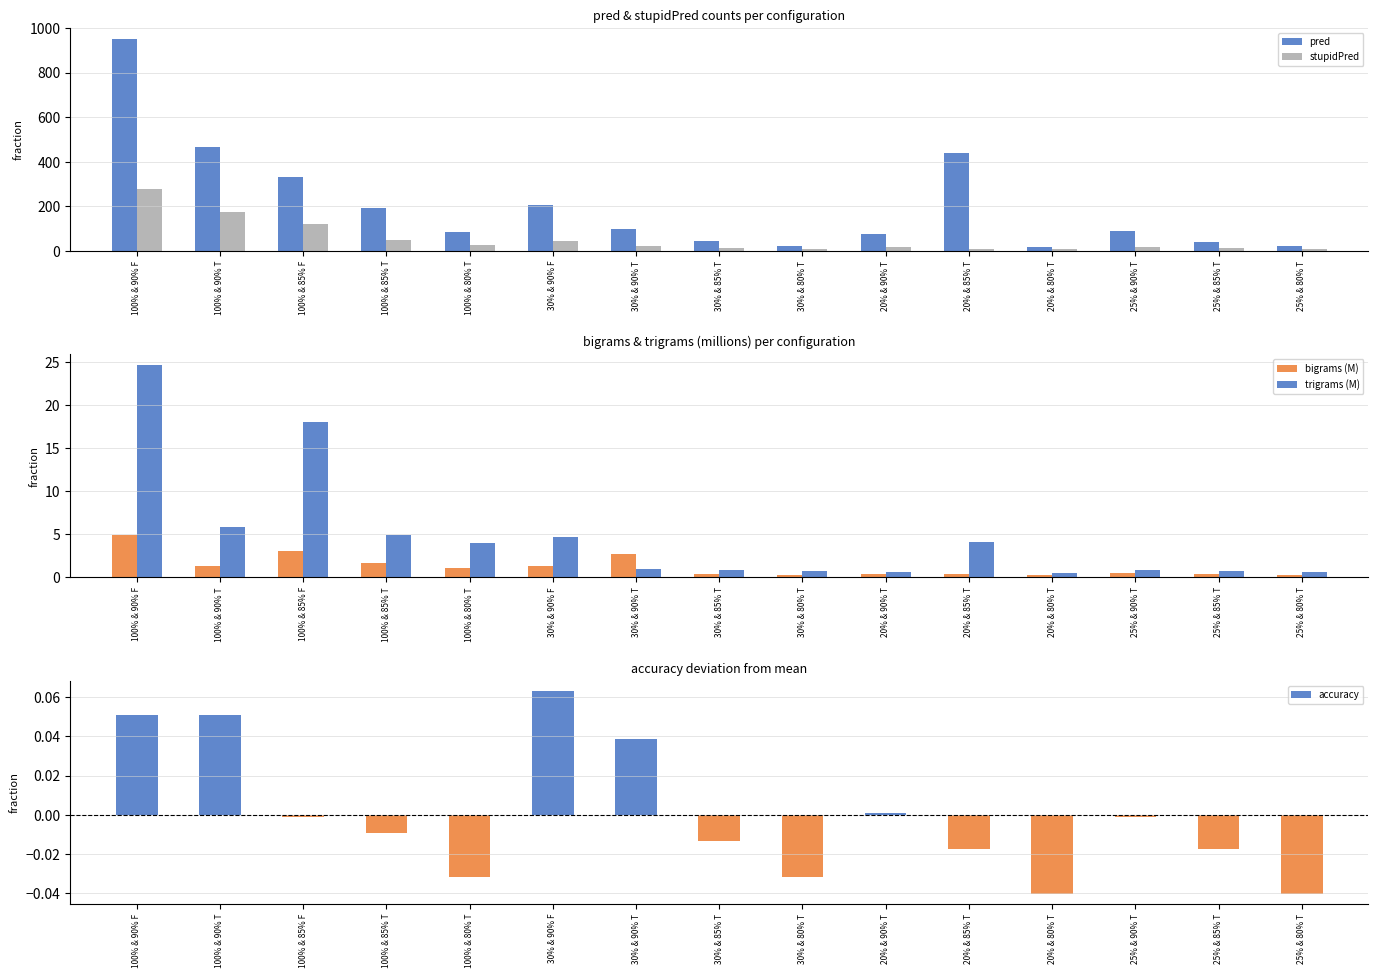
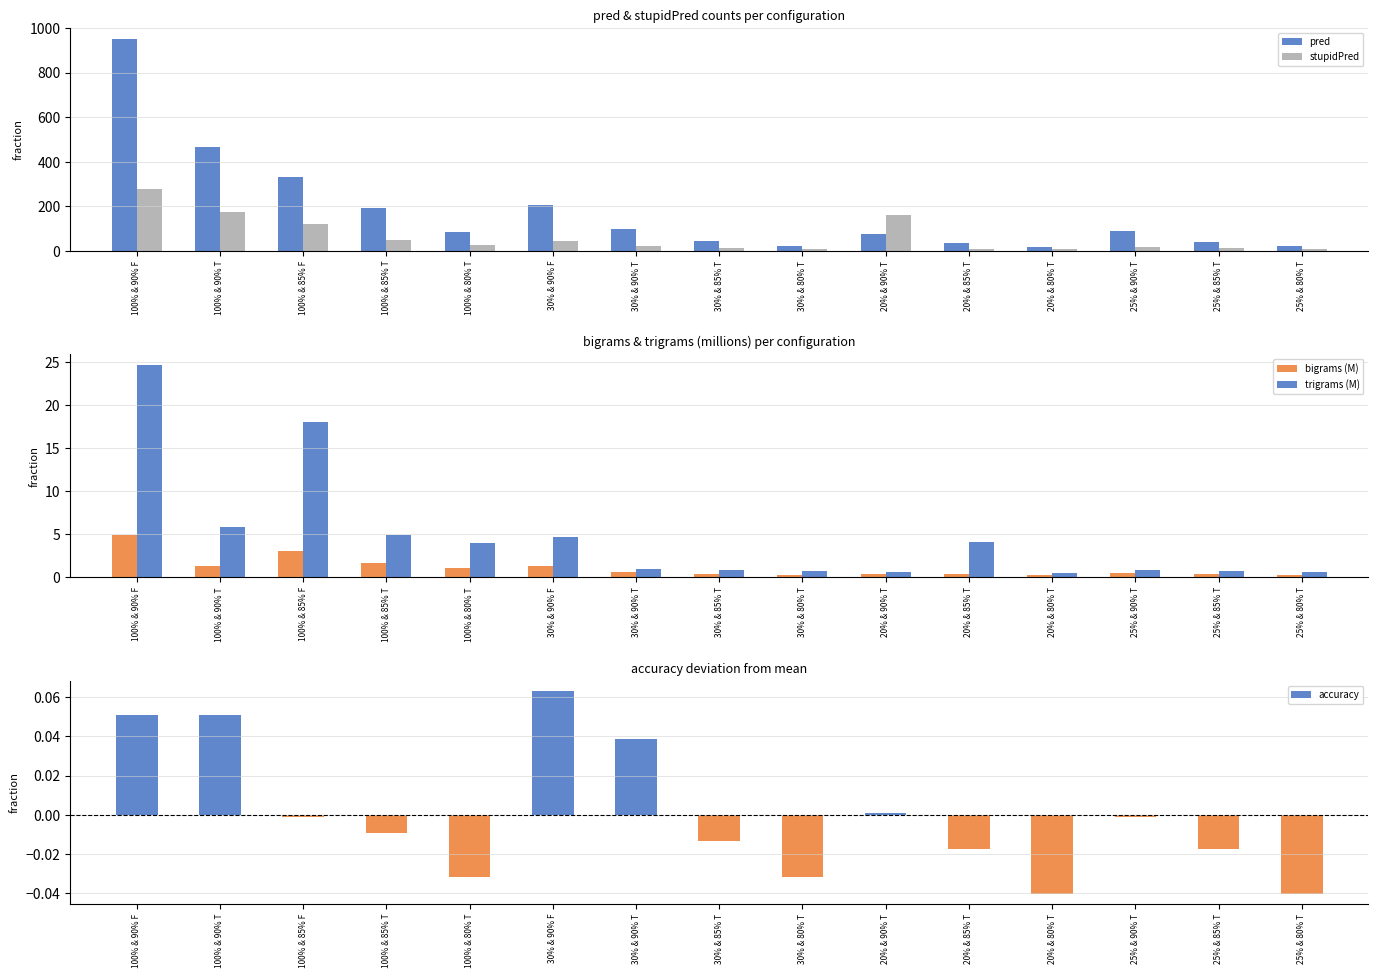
pred & stupidPred counts per configuration, stupidPred, 20% & 90% T: 20 -> 160
pred & stupidPred counts per configuration, pred, 20% & 85% T: 440 -> 40
bigrams & trigrams (millions) per configuration, bigrams (M), 30% & 90% T: 3 -> 1
